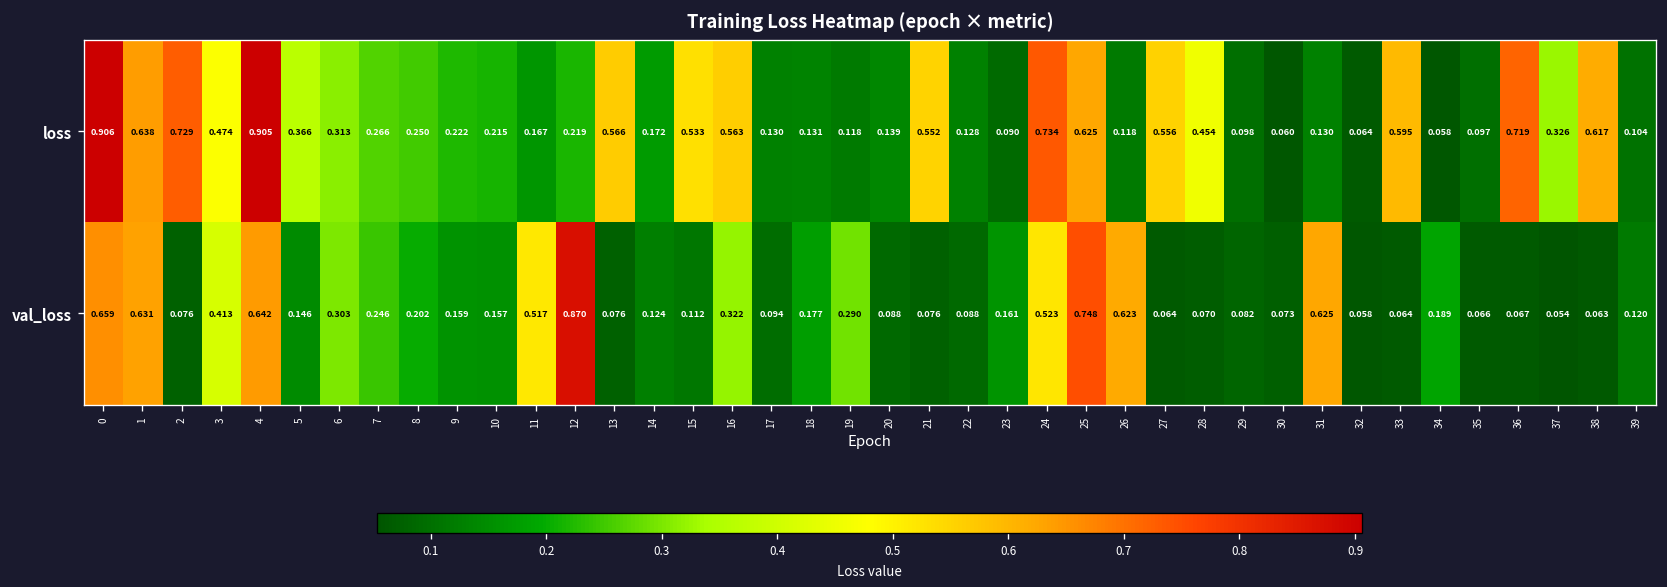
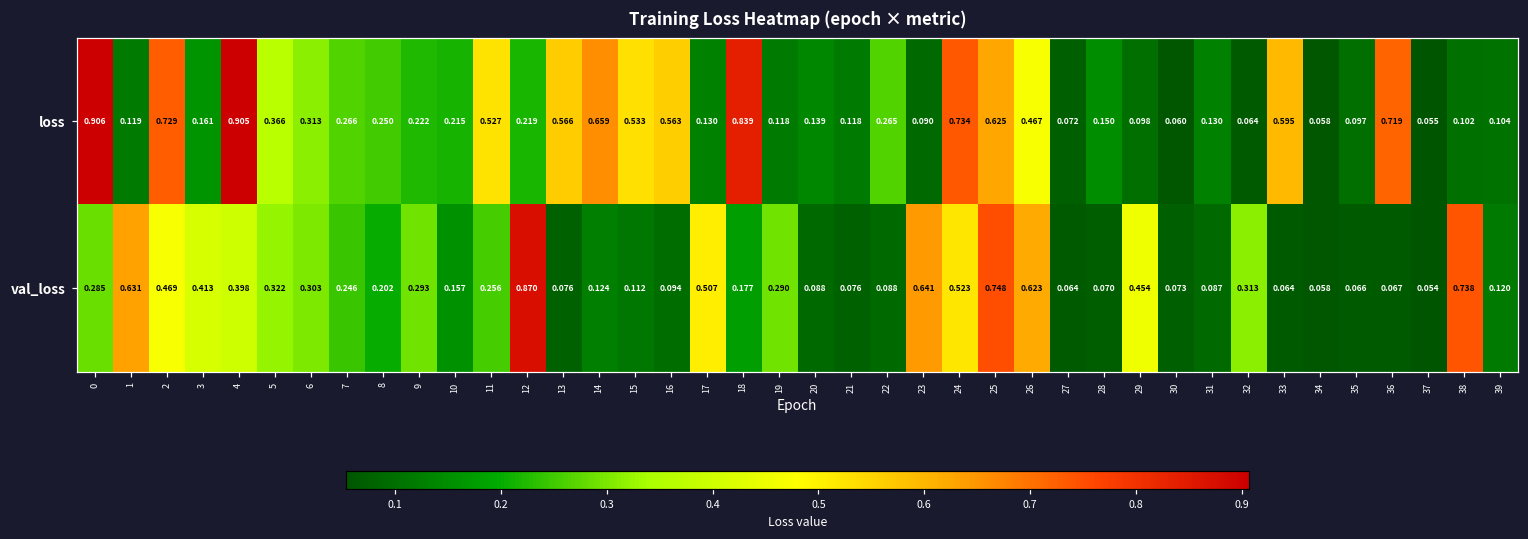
loss, 1: 0.638 -> 0.119
loss, 3: 0.474 -> 0.161
loss, 11: 0.167 -> 0.527
loss, 14: 0.172 -> 0.659
loss, 18: 0.131 -> 0.839
loss, 21: 0.552 -> 0.118
loss, 22: 0.128 -> 0.265
loss, 26: 0.118 -> 0.467
loss, 27: 0.556 -> 0.072
loss, 28: 0.454 -> 0.150
loss, 37: 0.326 -> 0.055
loss, 38: 0.617 -> 0.102
val_loss, 0: 0.659 -> 0.285
val_loss, 2: 0.076 -> 0.469
val_loss, 4: 0.642 -> 0.398
val_loss, 5: 0.146 -> 0.322
val_loss, 9: 0.159 -> 0.293
val_loss, 11: 0.517 -> 0.256
val_loss, 16: 0.322 -> 0.094
val_loss, 17: 0.094 -> 0.507
val_loss, 23: 0.161 -> 0.641
val_loss, 29: 0.082 -> 0.454
val_loss, 31: 0.625 -> 0.087
val_loss, 32: 0.058 -> 0.313
val_loss, 34: 0.189 -> 0.058
val_loss, 38: 0.063 -> 0.738
